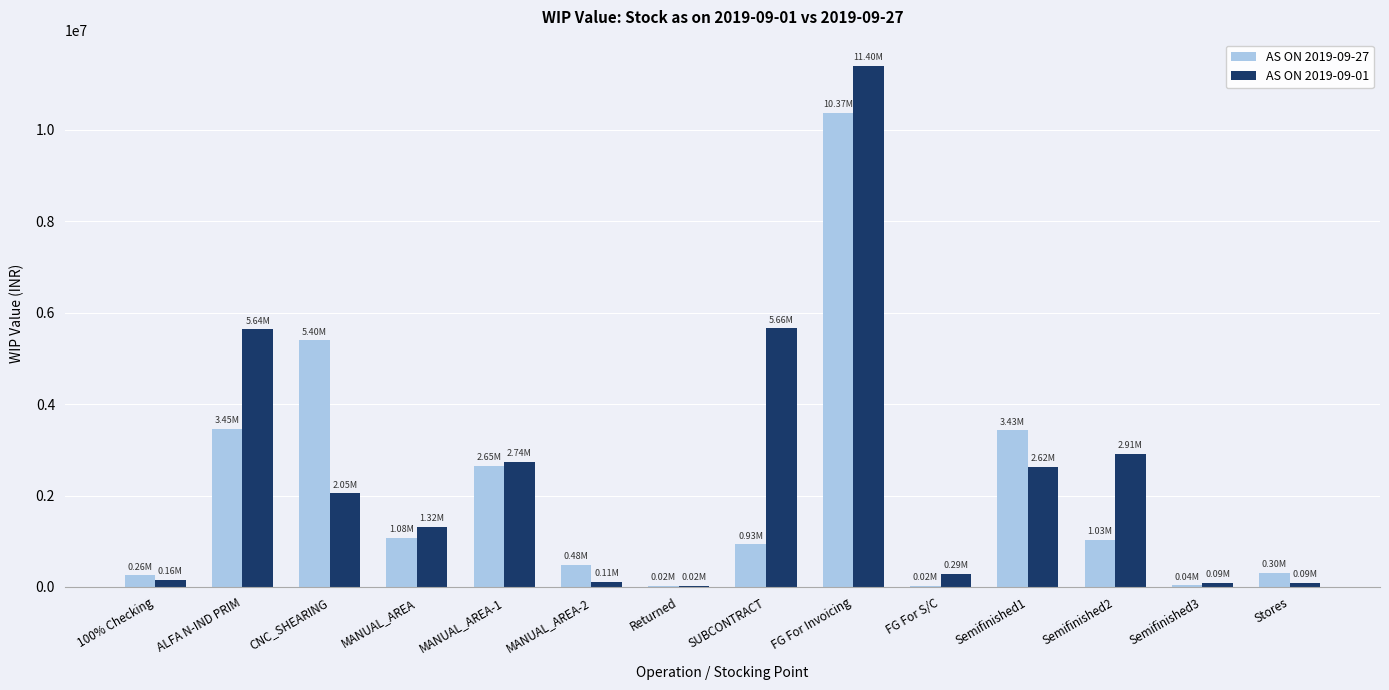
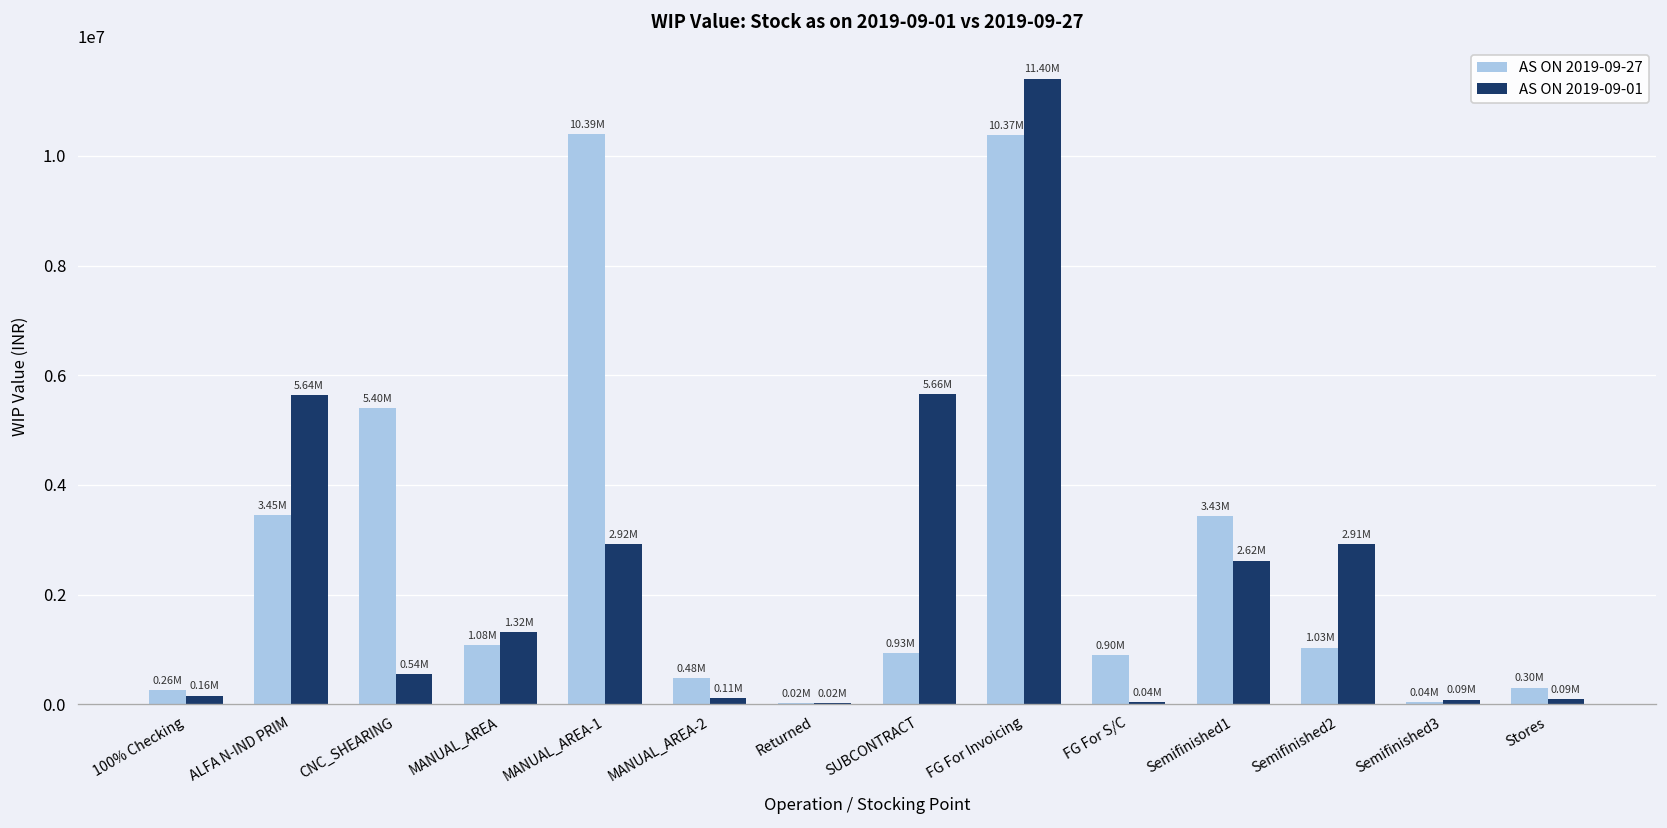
AS ON 2019-09-01, CNC_SHEARING: 2.05M -> 0.54M
AS ON 2019-09-27, MANUAL_AREA-1: 2.65M -> 10.39M
AS ON 2019-09-01, MANUAL_AREA-1: 2.74M -> 2.92M
AS ON 2019-09-27, FG For S/C: 0.02M -> 0.90M
AS ON 2019-09-01, FG For S/C: 0.29M -> 0.04M
